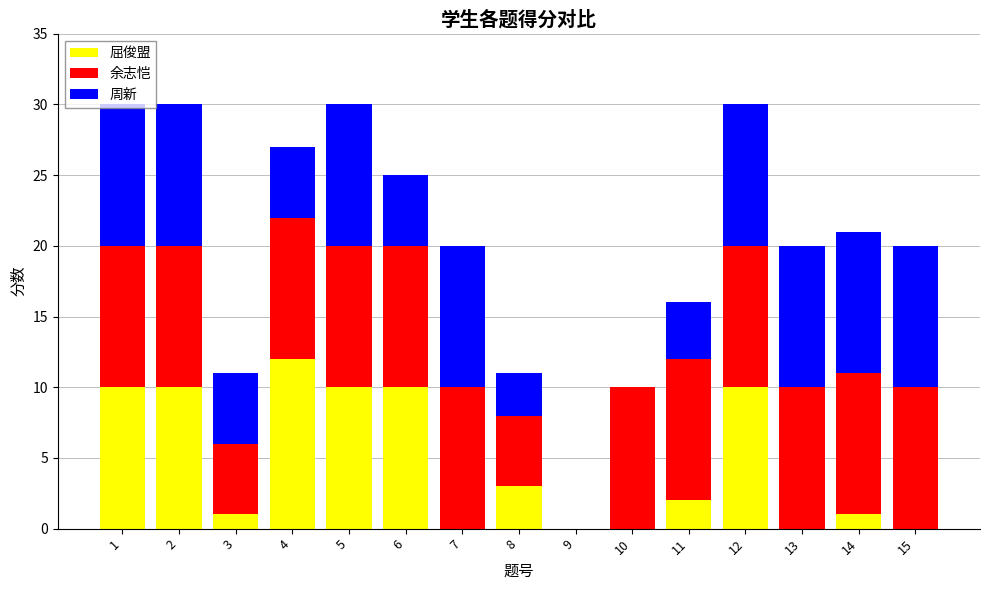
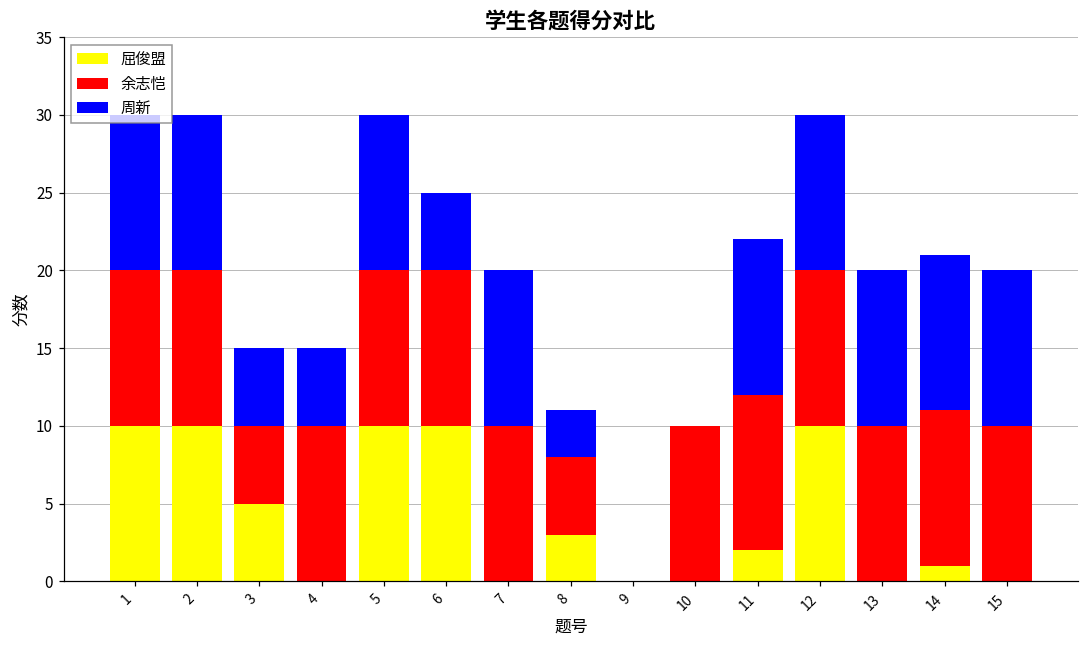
屈俊盟, 3: 1 -> 5
屈俊盟, 4: 12 -> 0
周新, 11: 4 -> 10
